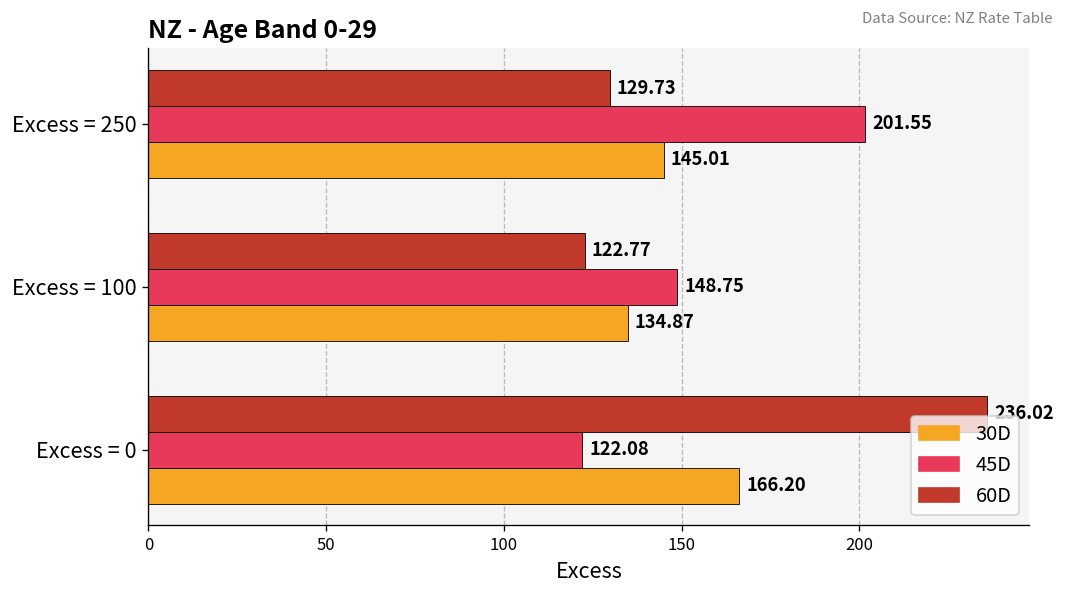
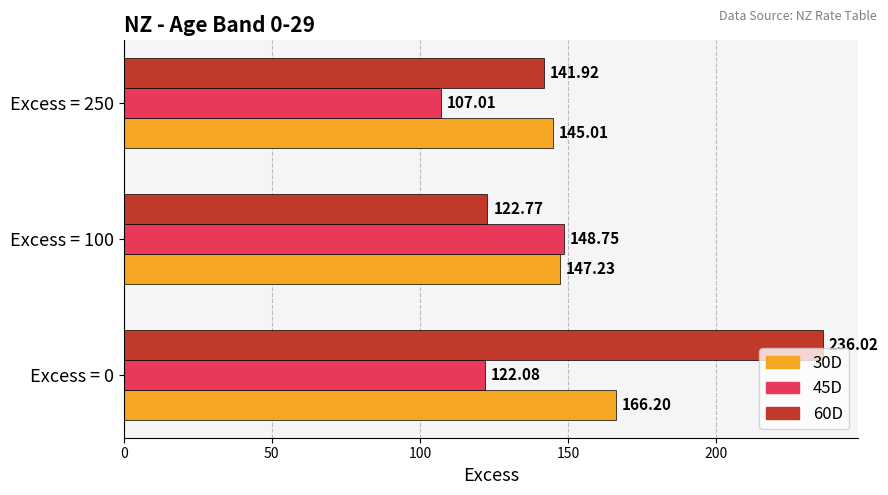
60D, Excess = 250: 129.73 -> 141.92
45D, Excess = 250: 201.55 -> 107.01
30D, Excess = 100: 134.87 -> 147.23
